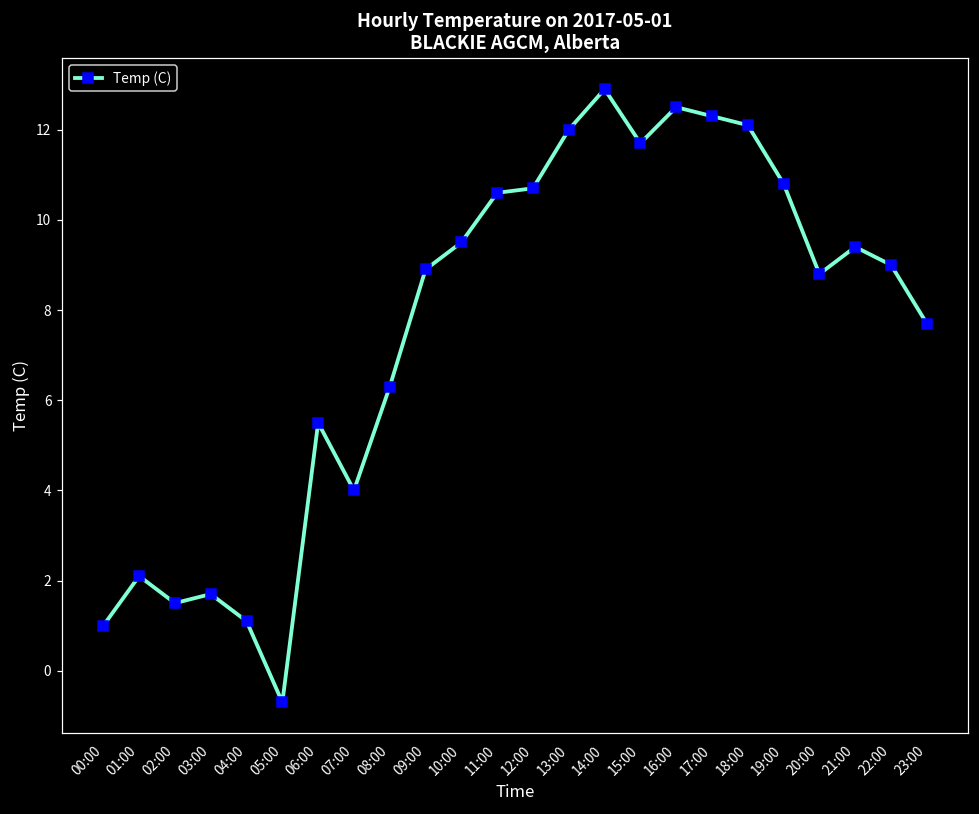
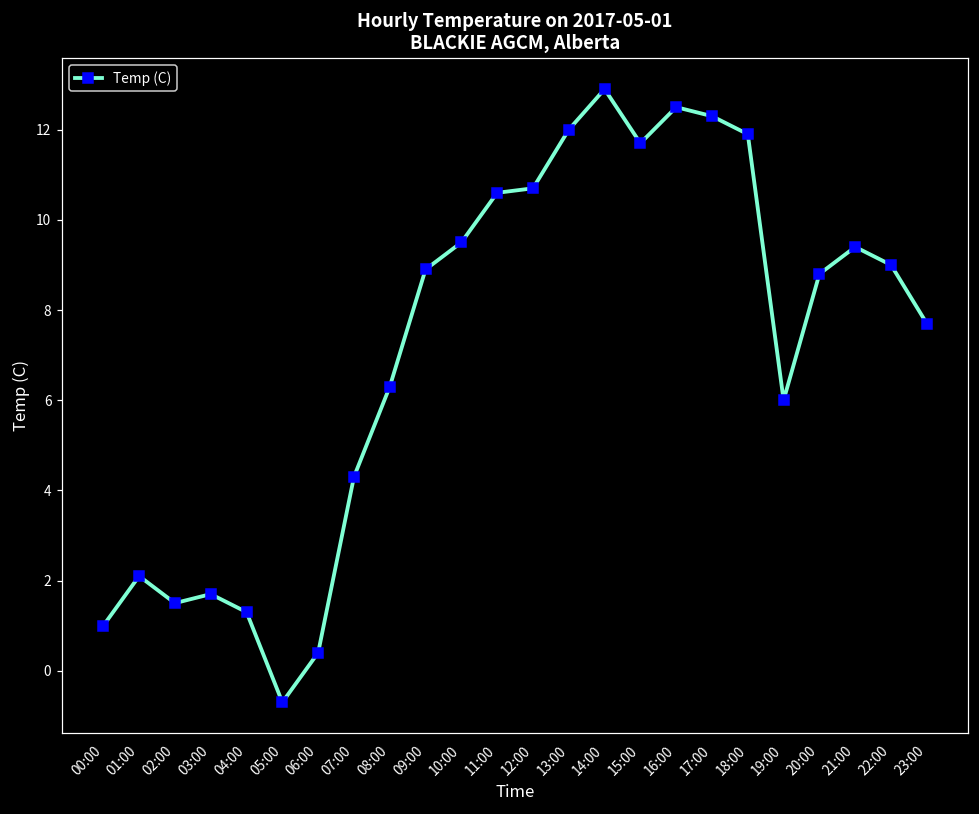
04:00: 1.1 -> 1.3
06:00: 5.5 -> 0.4
07:00: 4.0 -> 4.3
18:00: 12.1 -> 11.9
19:00: 10.8 -> 6.0
